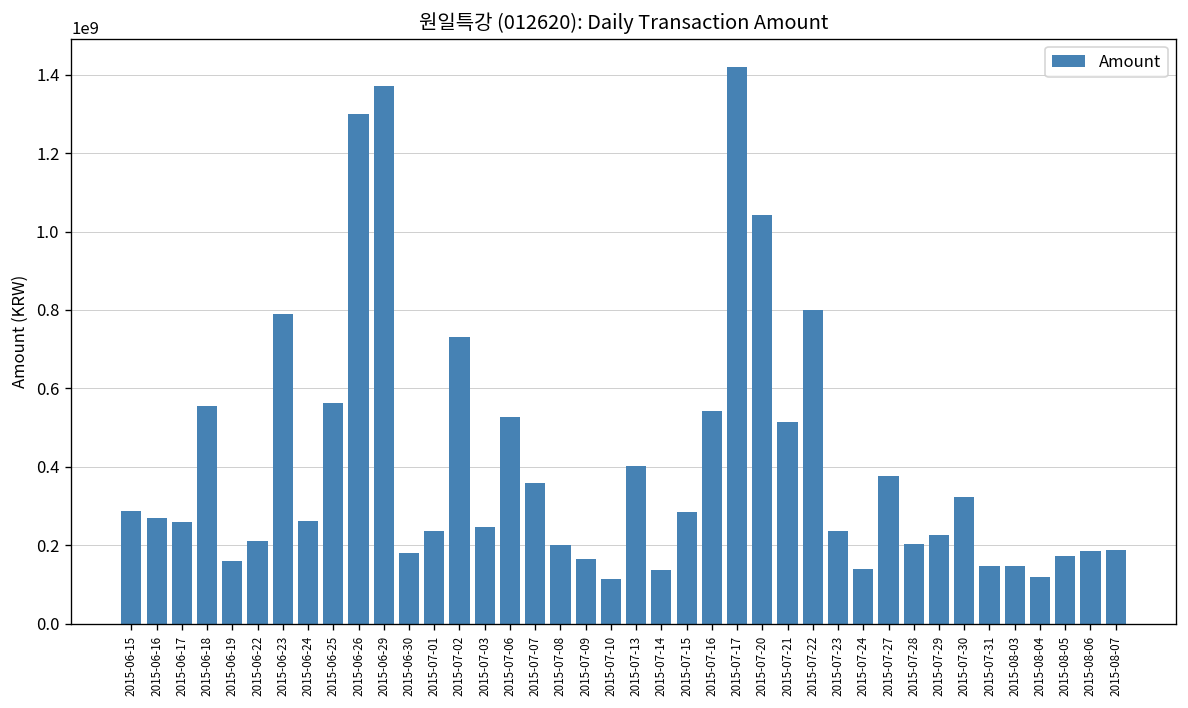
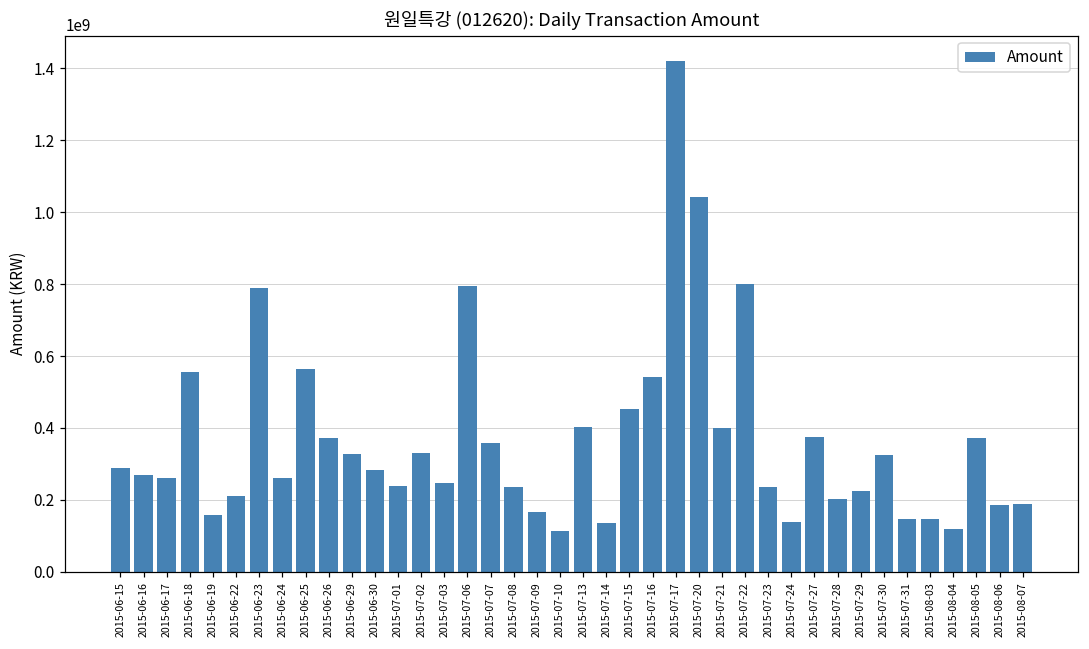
2015-06-26: 1300000000 -> 370000000
2015-06-29: 1370000000 -> 330000000
2015-06-30: 180000000 -> 280000000
2015-07-02: 730000000 -> 330000000
2015-07-06: 530000000 -> 800000000
2015-07-08: 200000000 -> 240000000
2015-07-15: 290000000 -> 450000000
2015-07-21: 510000000 -> 400000000
2015-08-05: 170000000 -> 370000000
